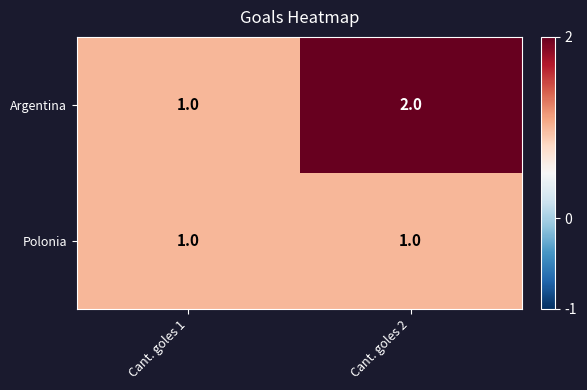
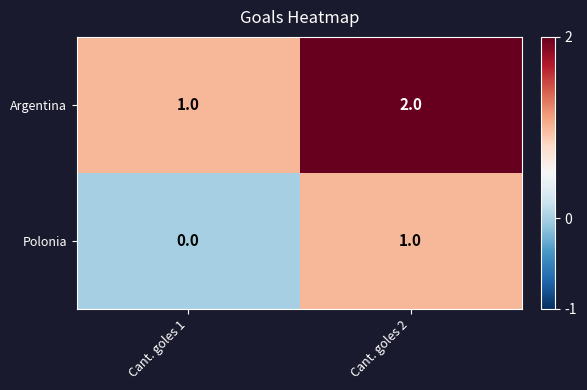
Polonia, Cant. goles 1: 1.0 -> 0.0
